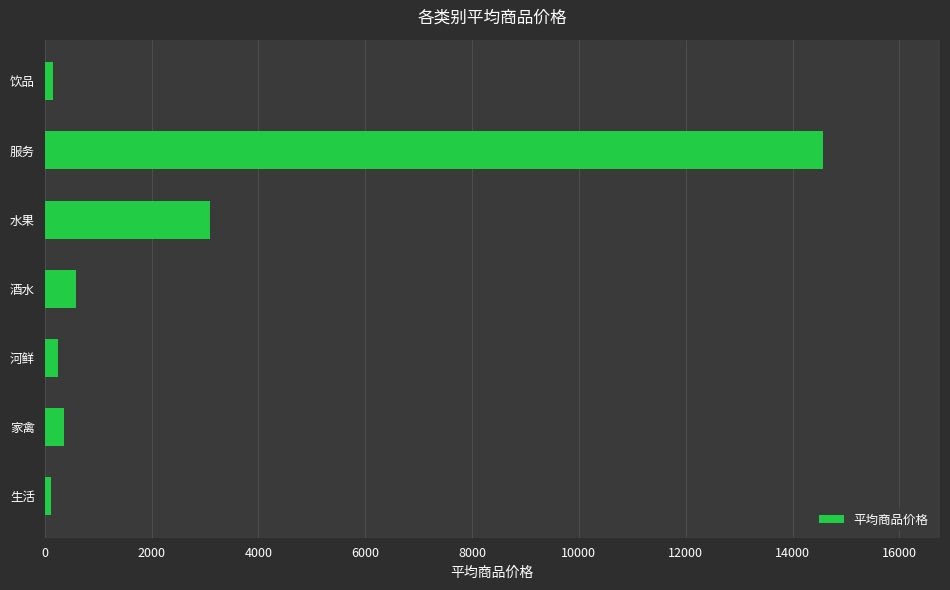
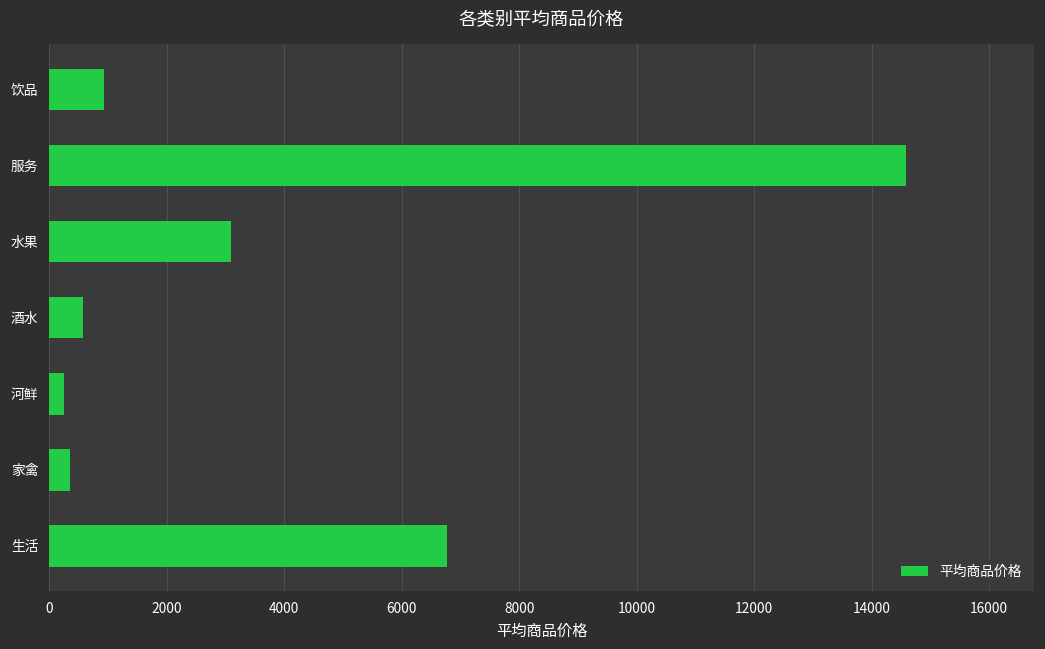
饮品: 100 -> 900
生活: 100 -> 6800
